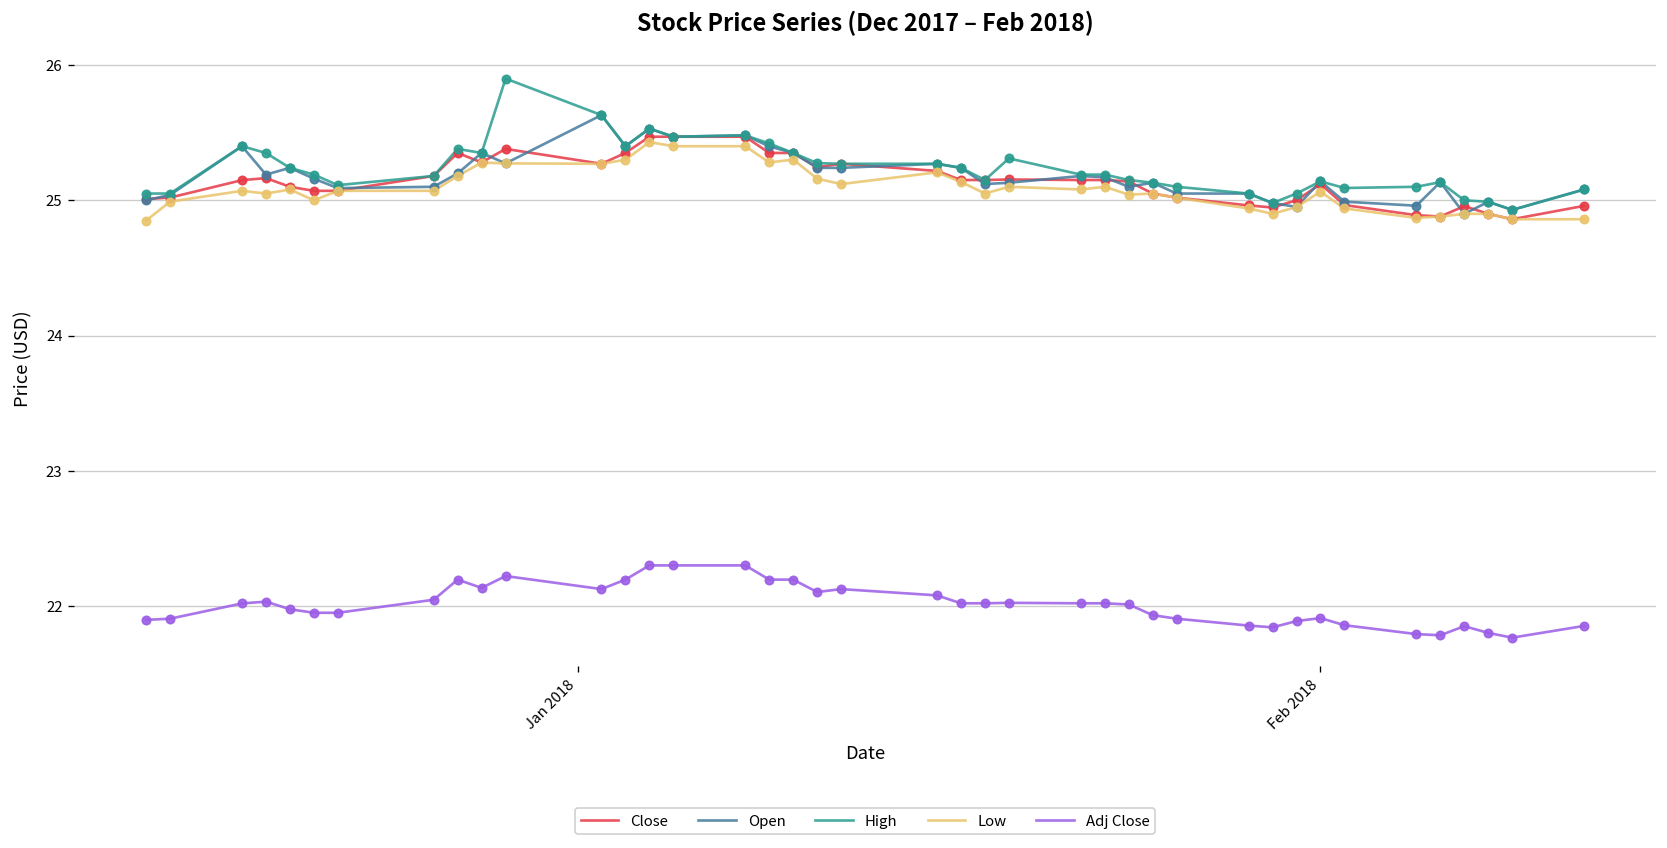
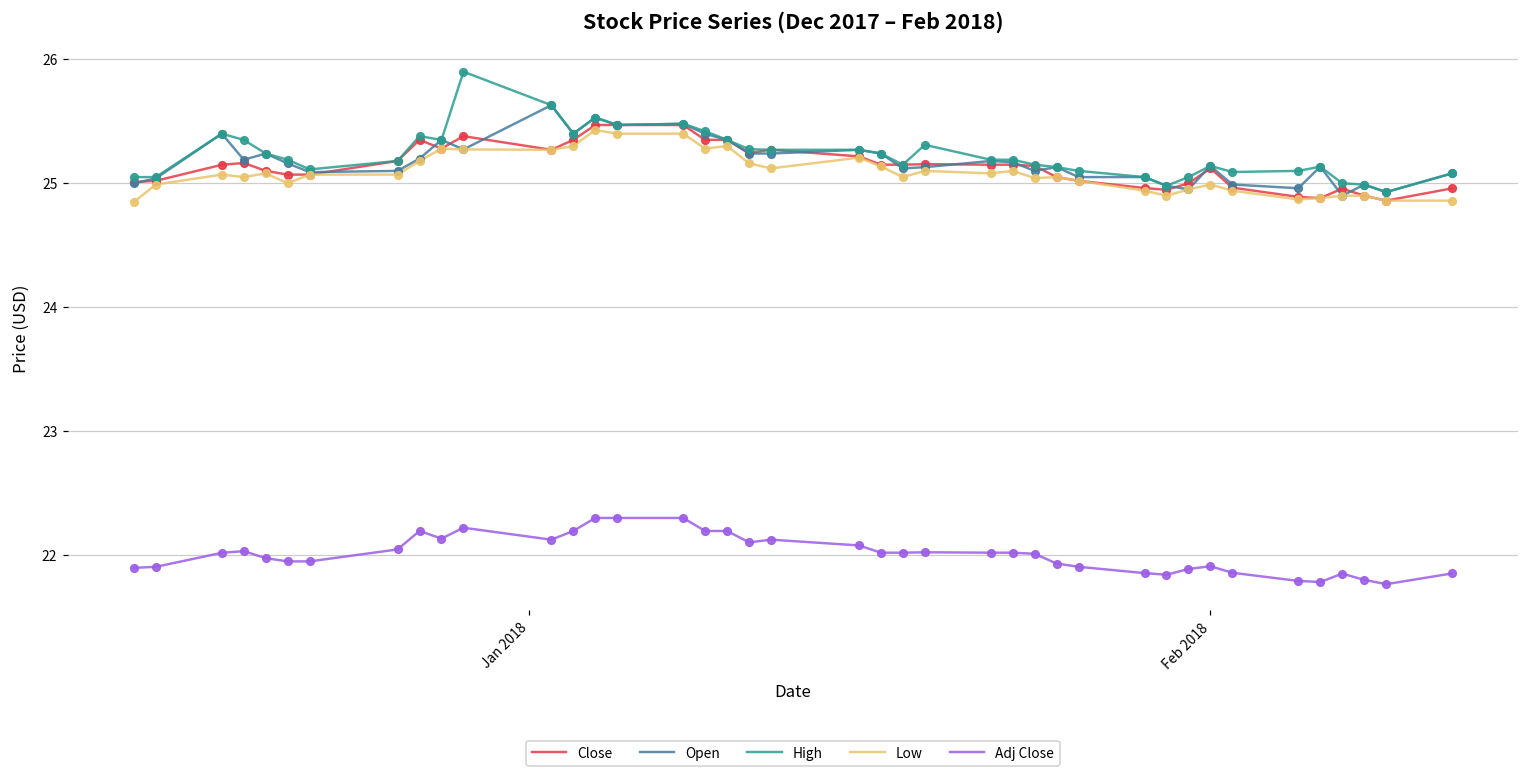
Low, Feb 2018: 25.06 -> 24.99
